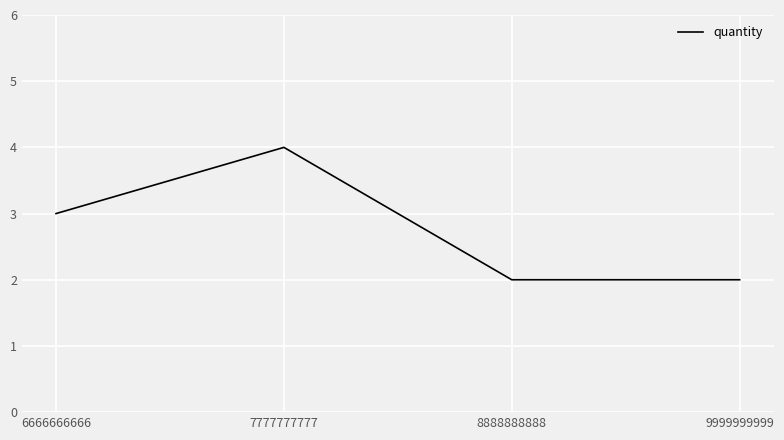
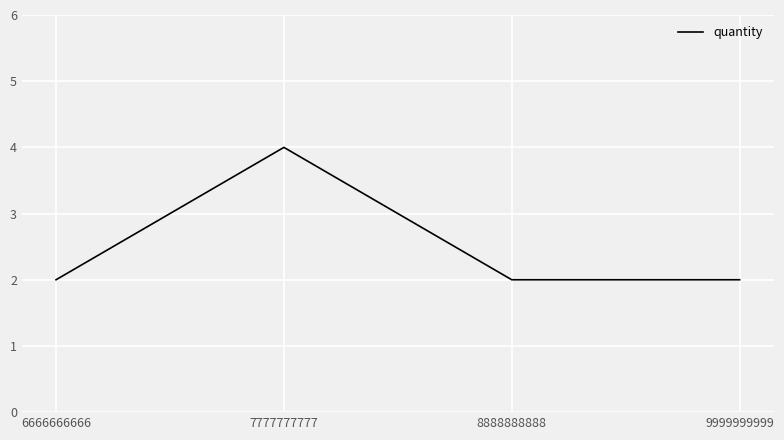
6666666666: 3 -> 2
